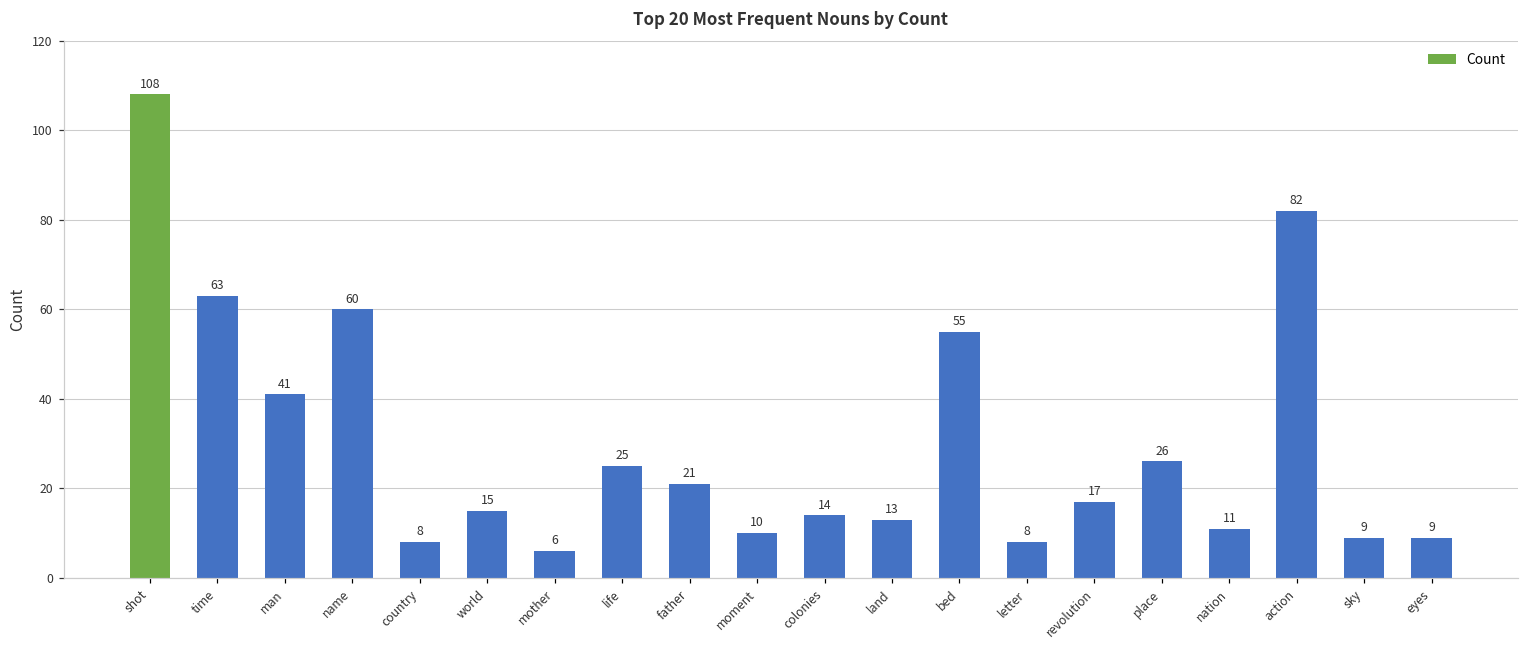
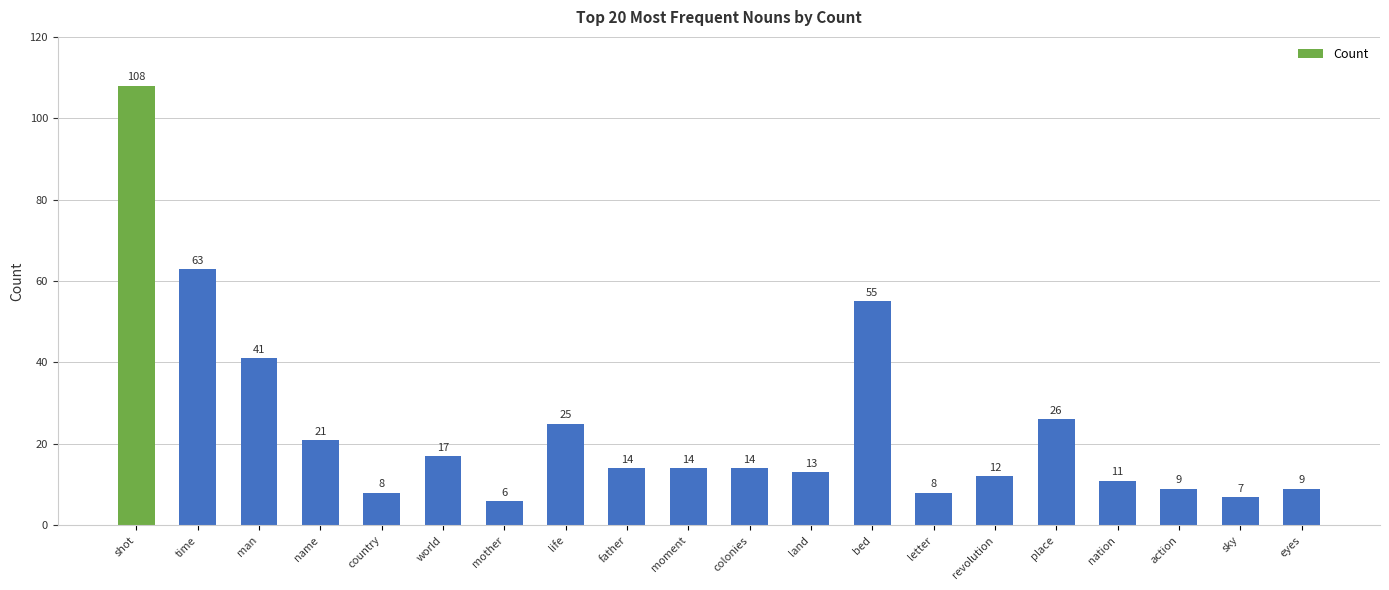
name: 60 -> 21
world: 15 -> 17
father: 21 -> 14
moment: 10 -> 14
revolution: 17 -> 12
action: 82 -> 9
sky: 9 -> 7
